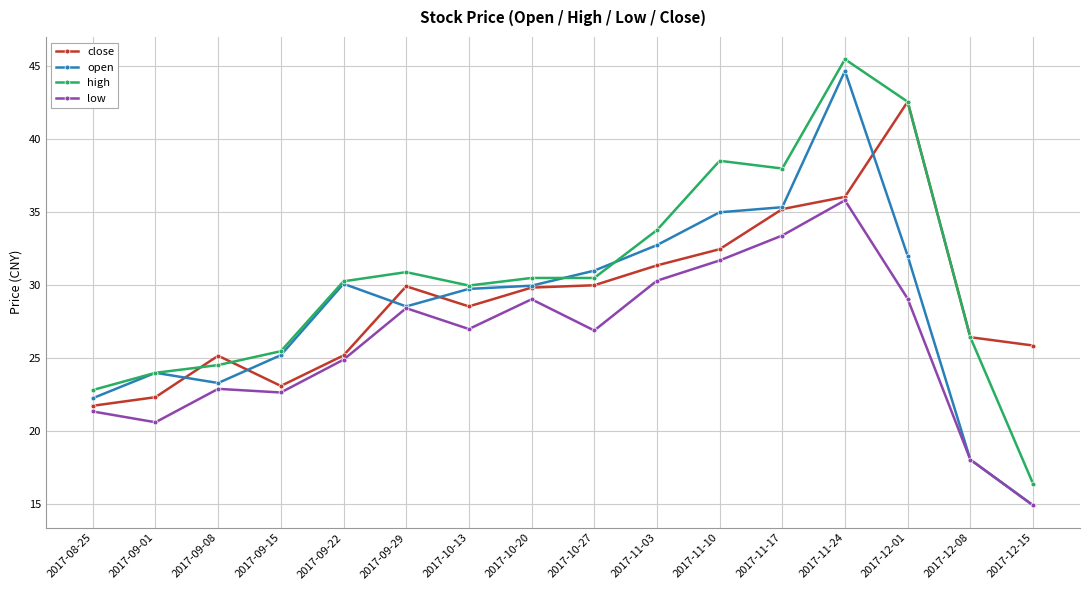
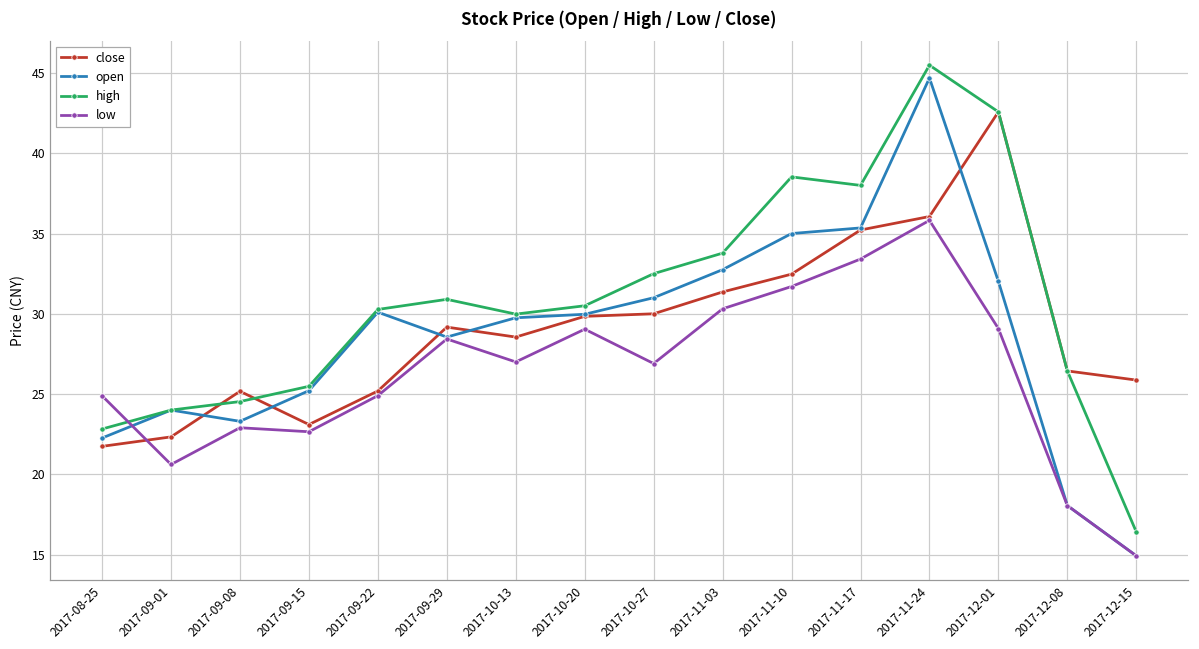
low, 2017-08-25: 21.4 -> 24.9
close, 2017-09-29: 29.9 -> 29.2
high, 2017-10-27: 30.5 -> 32.5
